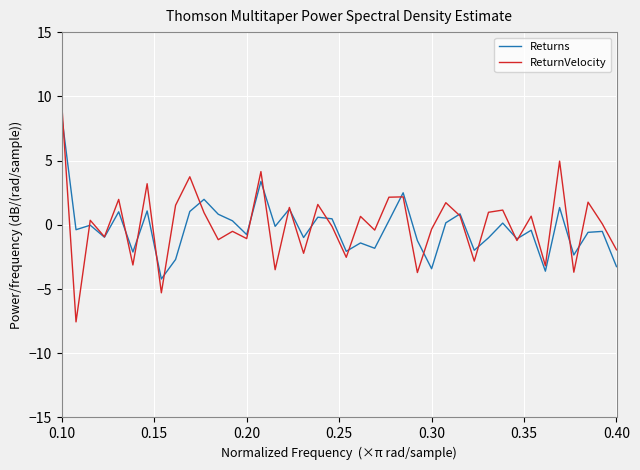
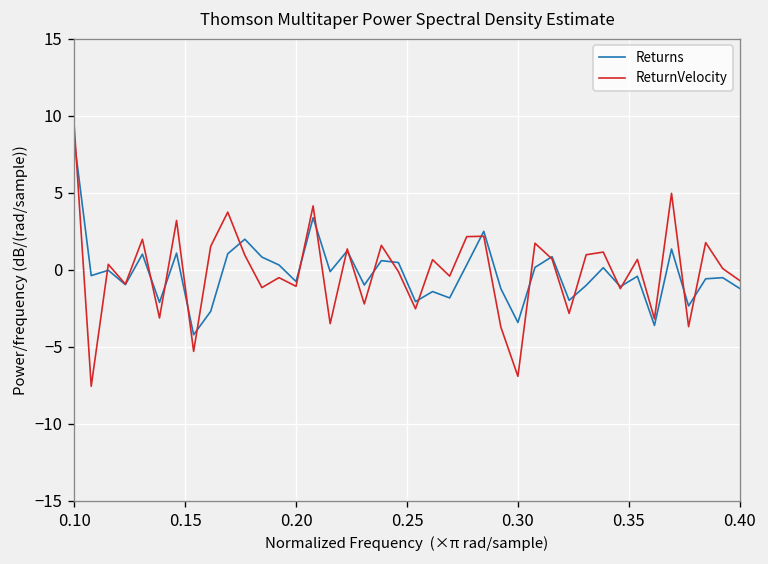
ReturnVelocity, 0.30: -0.3 -> -6.9
Returns, 0.40: -3.3 -> -1.2
ReturnVelocity, 0.40: -1.9 -> -0.7
